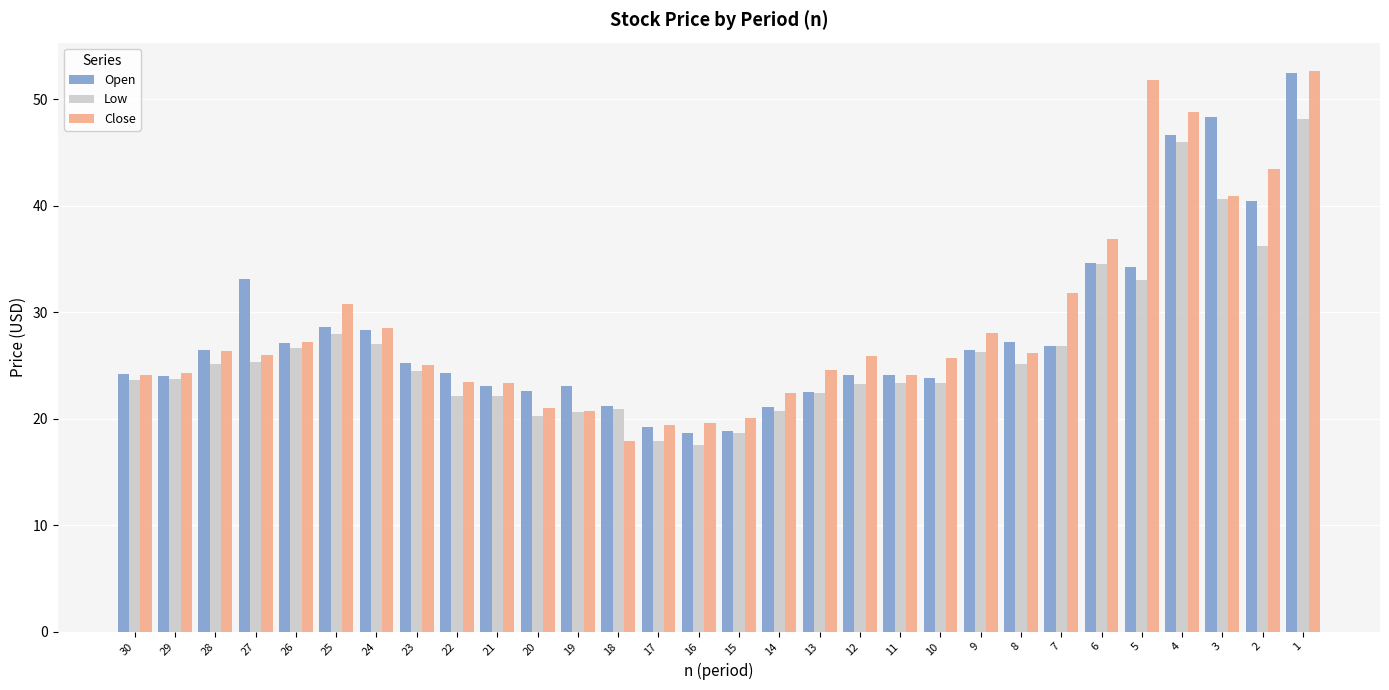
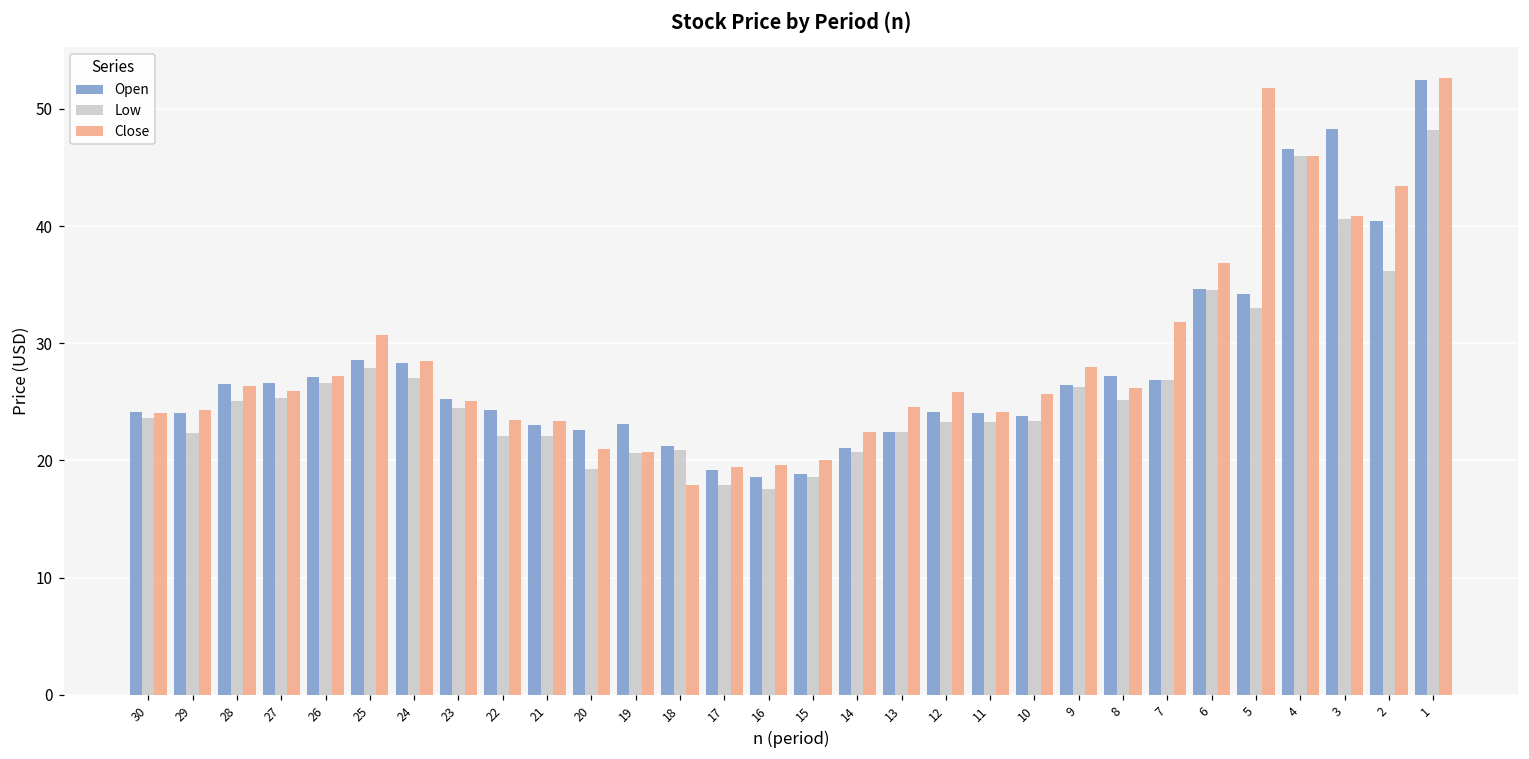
Low, 29: 23.8 -> 22.3
Open, 27: 33.1 -> 26.6
Low, 20: 20.3 -> 19.3
Close, 4: 48.8 -> 46.0
